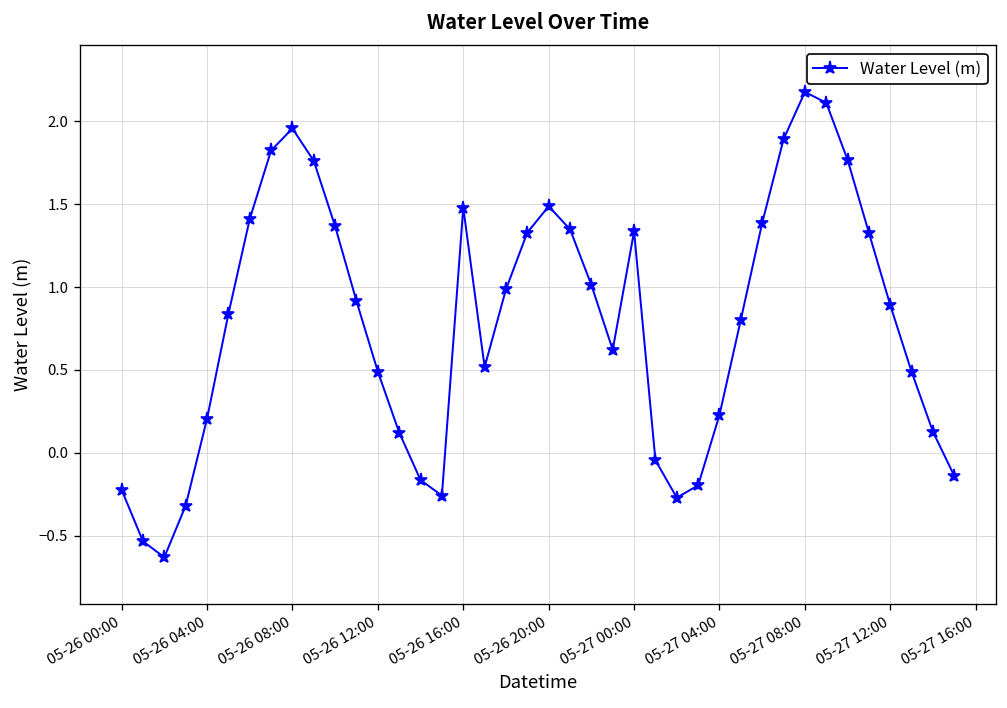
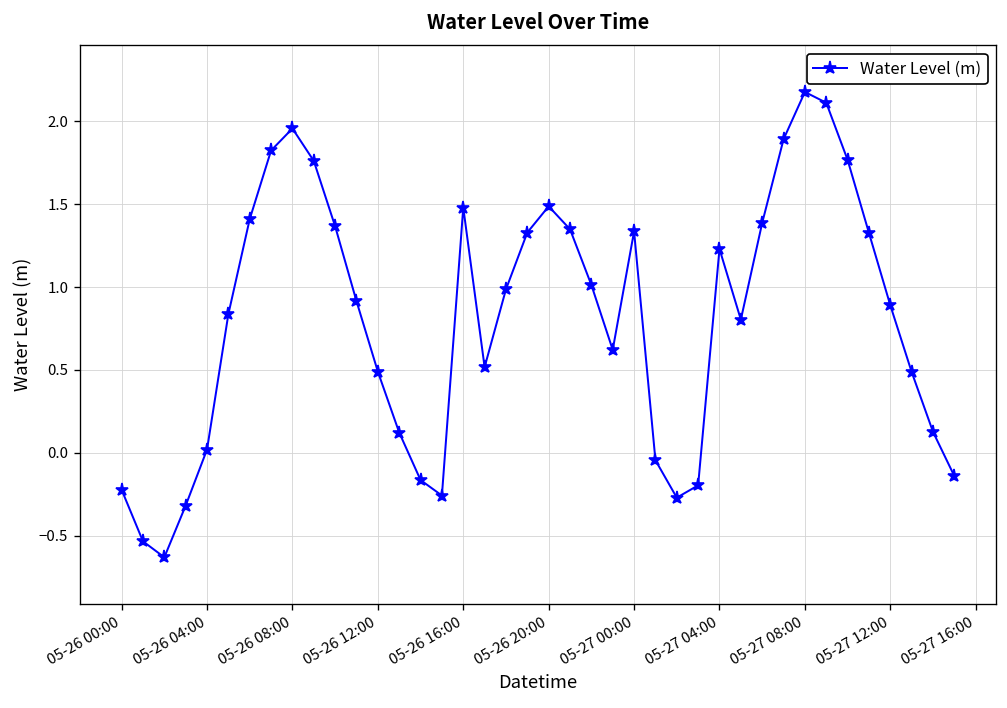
05-26 04:00: 0.21 -> 0.02
05-27 04:00: 0.23 -> 1.23
